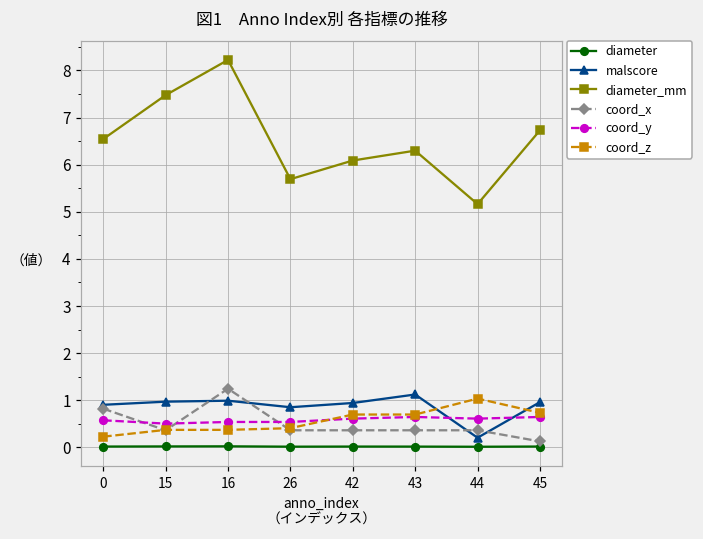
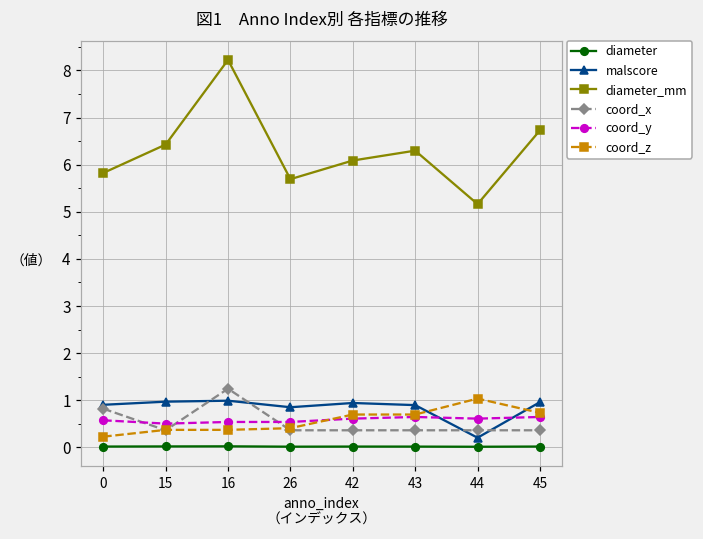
diameter_mm, 0: 6.5 -> 5.8
diameter_mm, 15: 7.5 -> 6.4
malscore, 43: 1.1 -> 0.9
coord_x, 45: 0.1 -> 0.4
